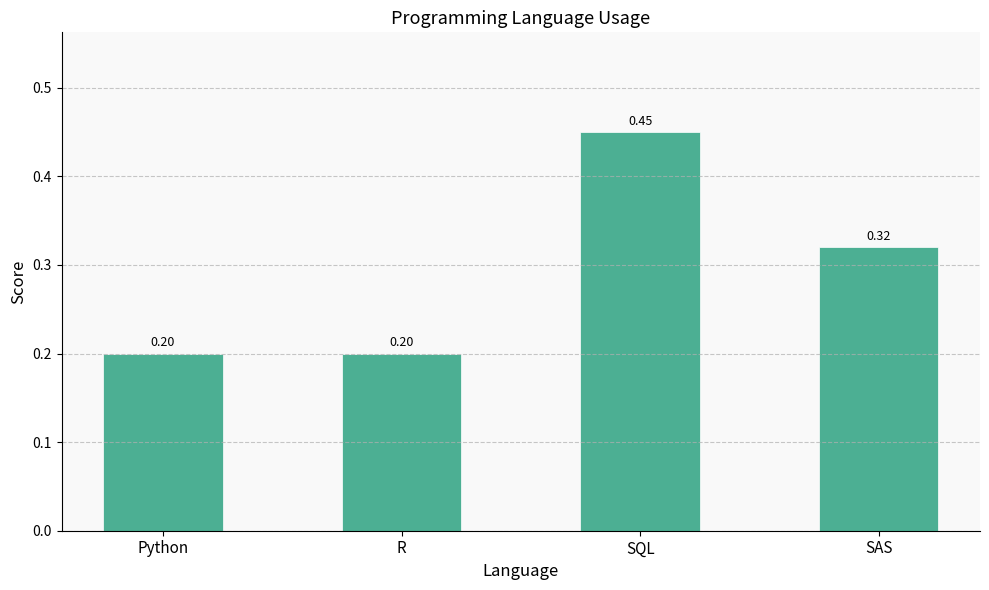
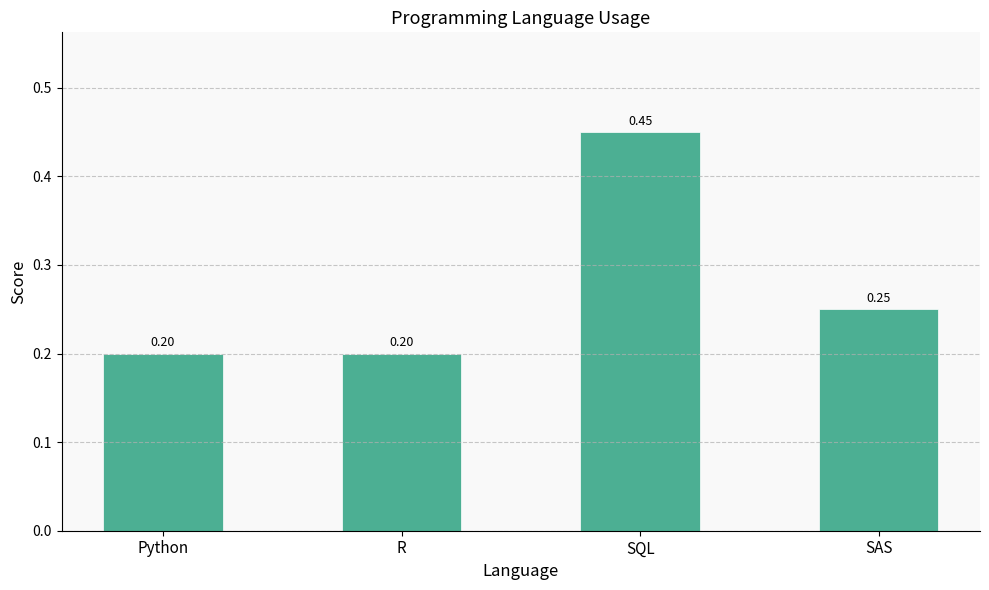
SAS: 0.32 -> 0.25
